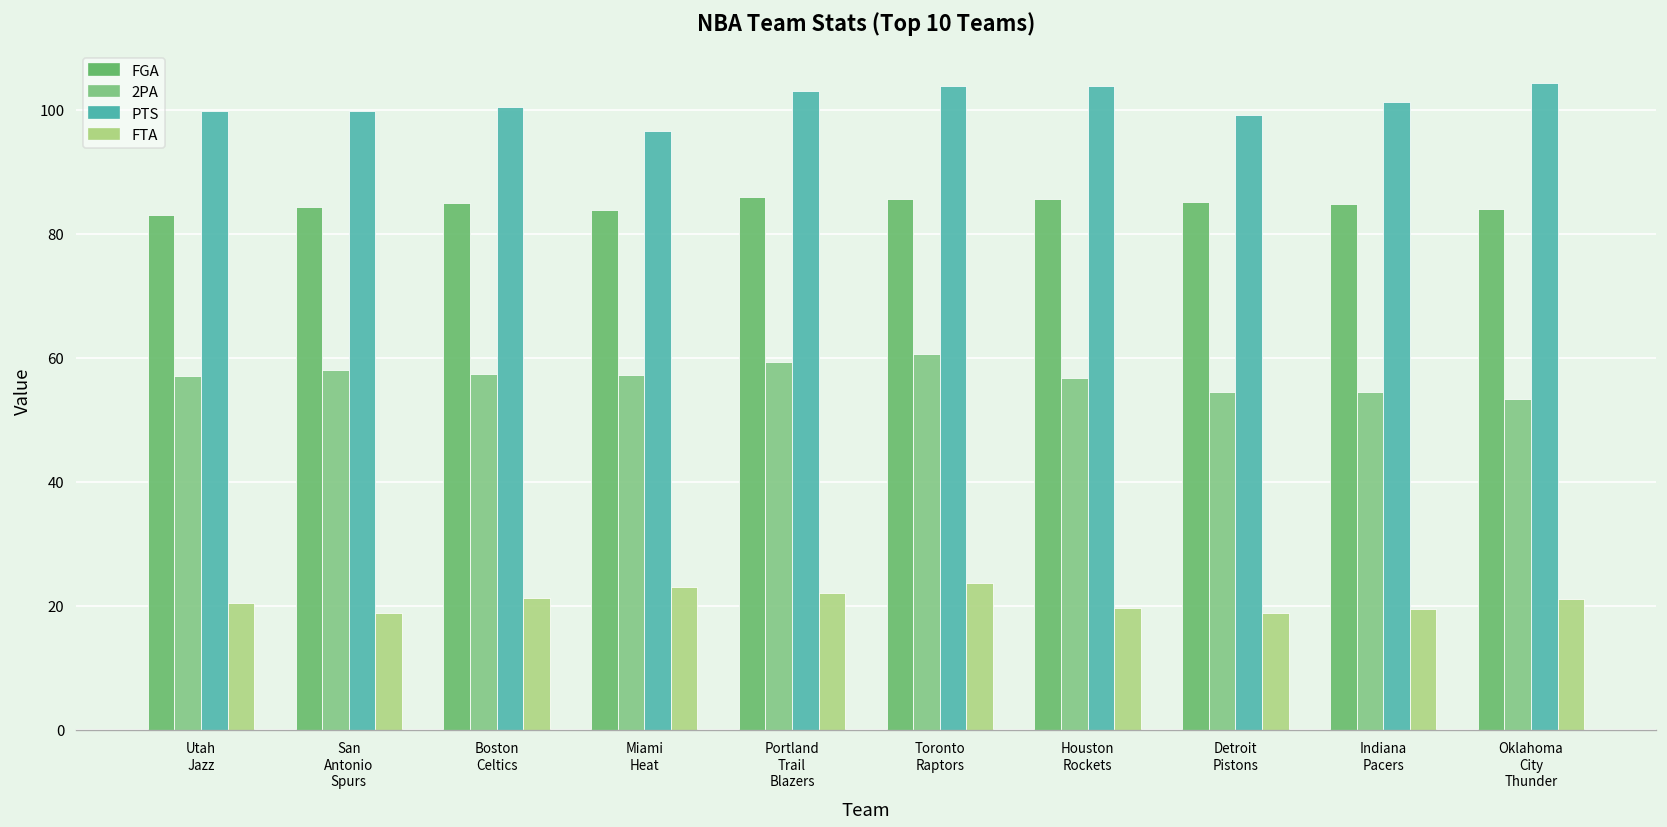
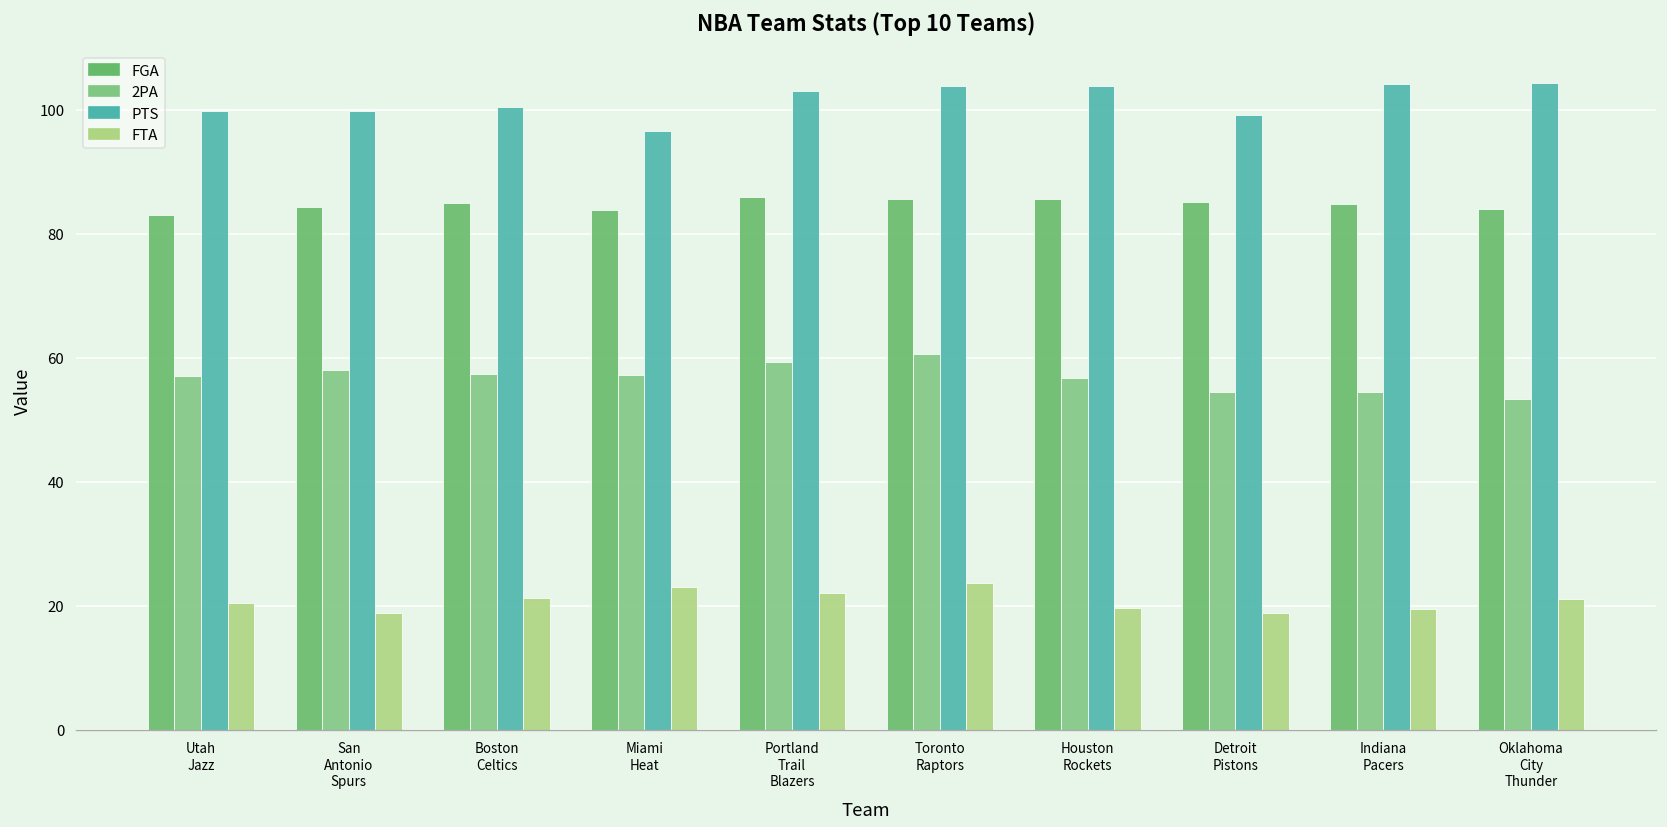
PTS, Indiana Pacers: 101 -> 104
